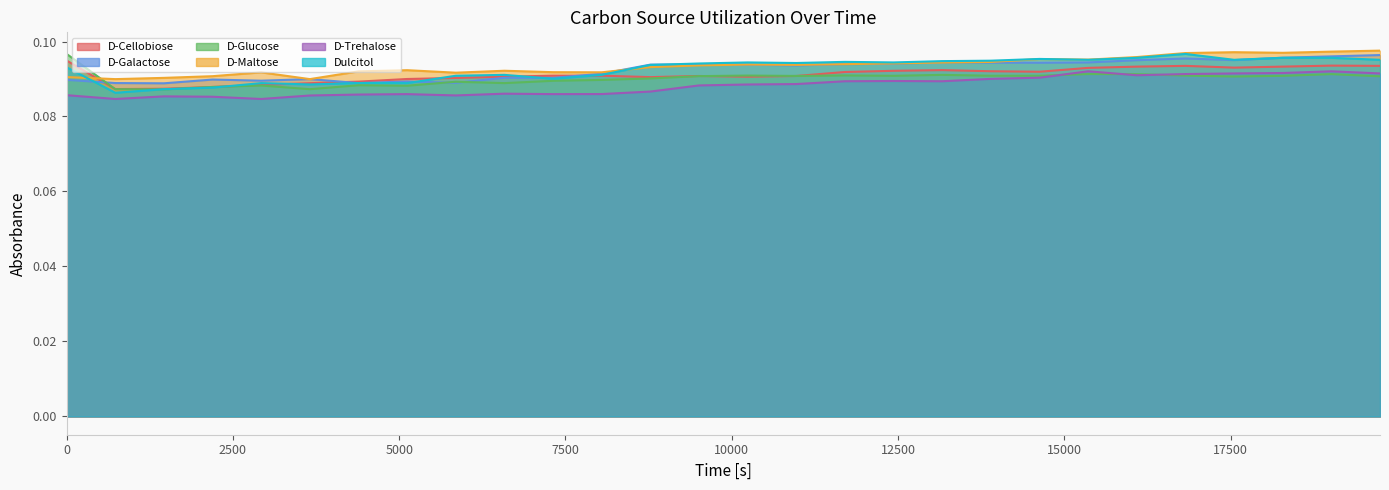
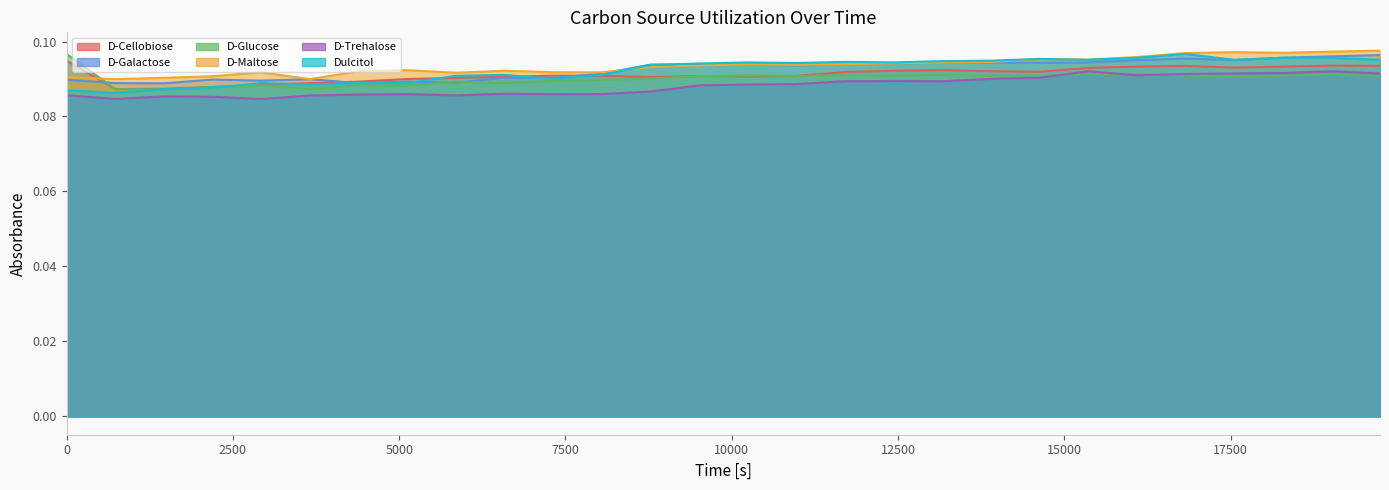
Dulcitol, 0: 0.093 -> 0.087
